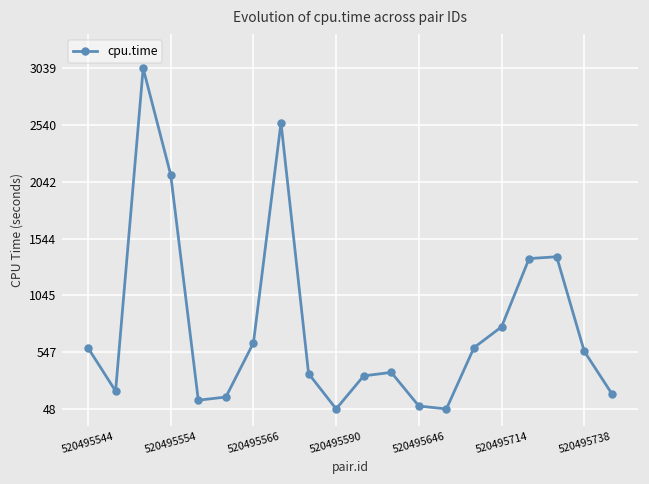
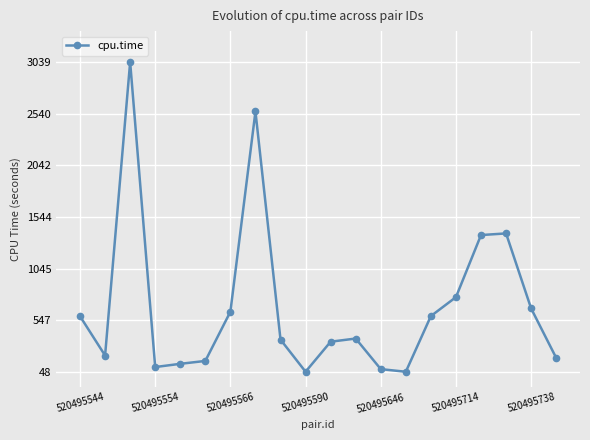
520495554: 2100 -> 90
520495738: 550 -> 660
